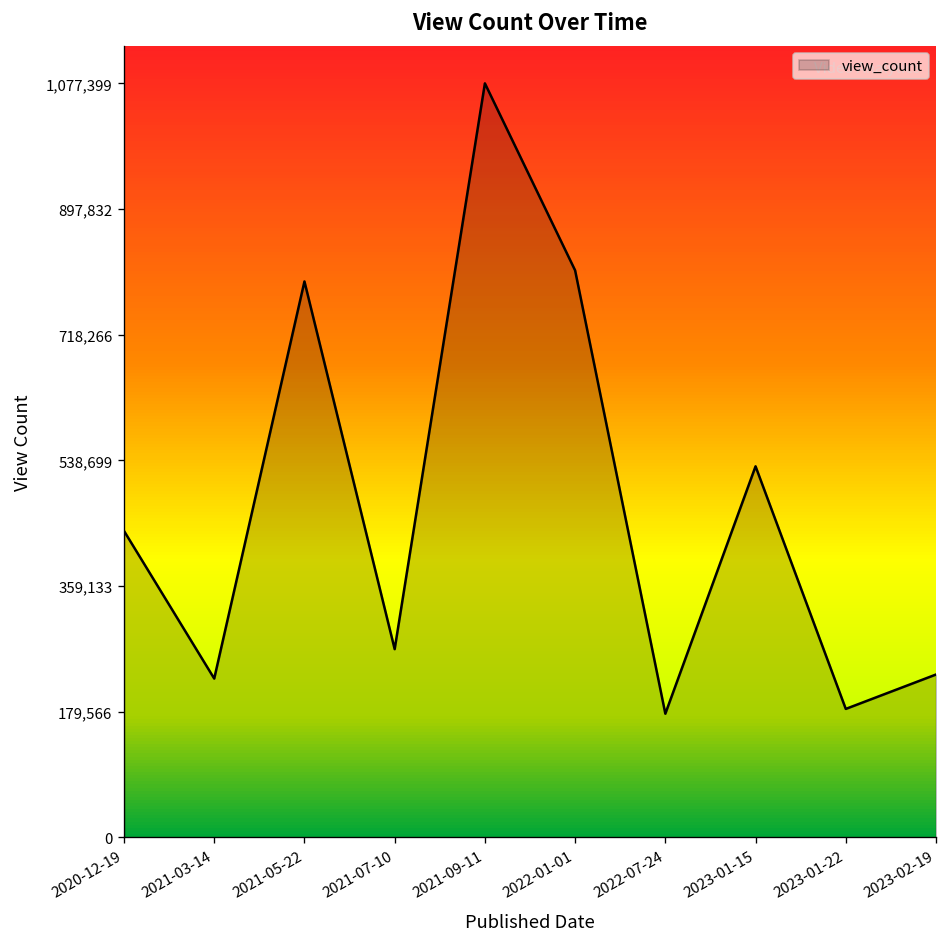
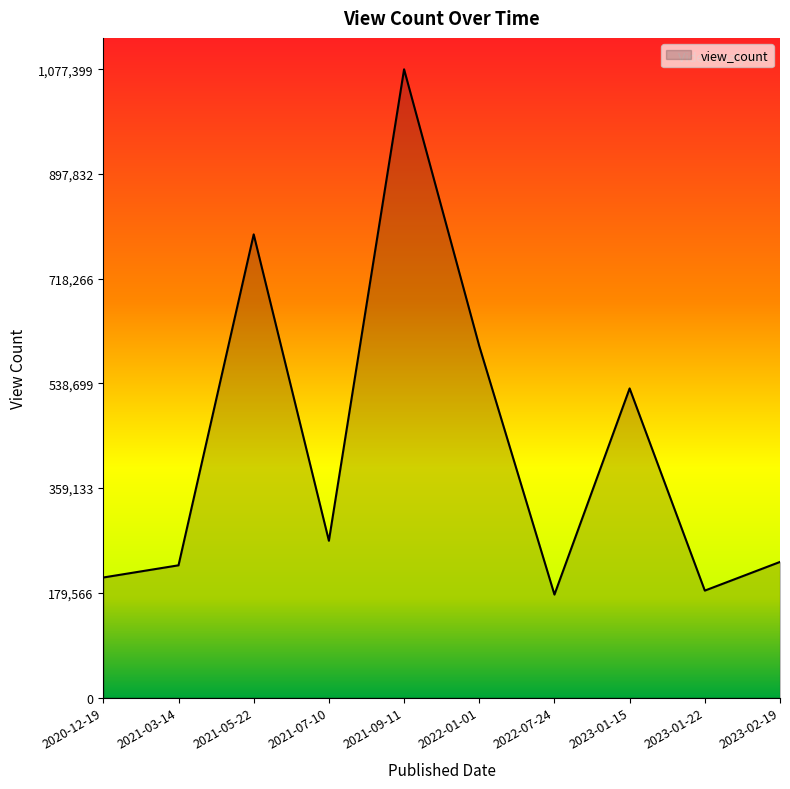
2020-12-19: 440,000 -> 210,000
2022-01-01: 810,000 -> 600,000
